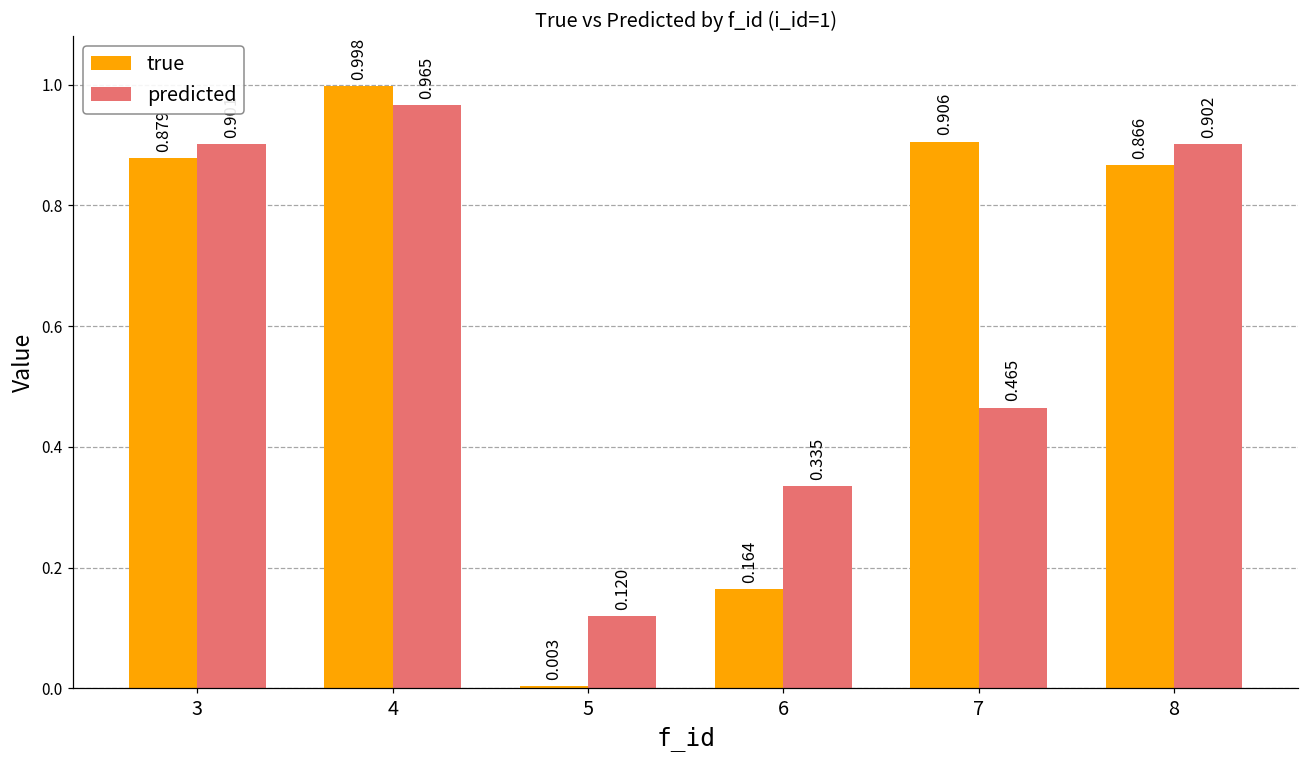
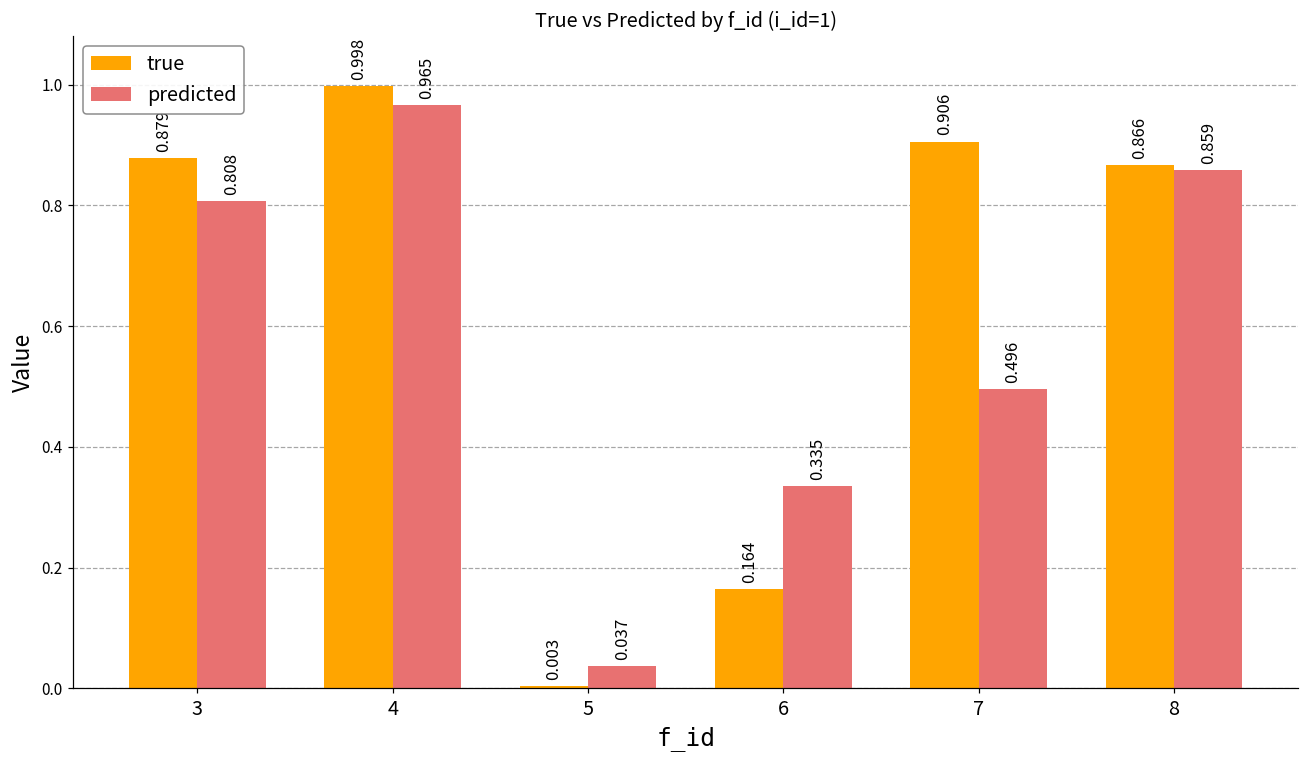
predicted, 3: 0.90 -> 0.81
predicted, 5: 0.120 -> 0.037
predicted, 7: 0.465 -> 0.496
predicted, 8: 0.902 -> 0.859
